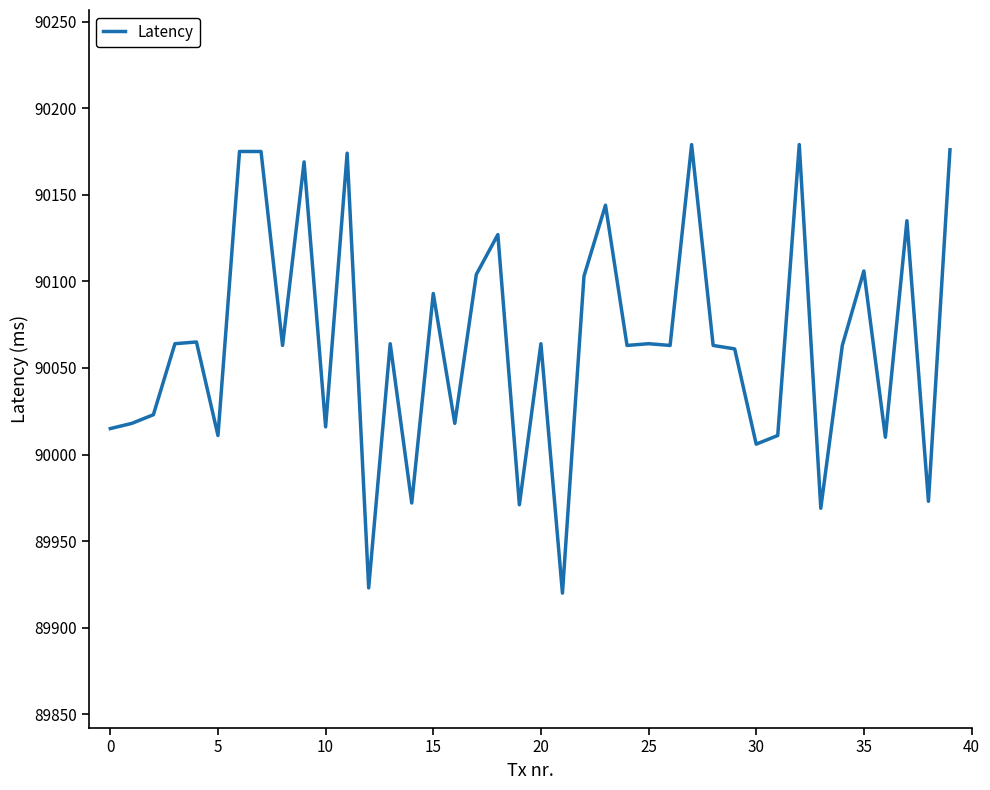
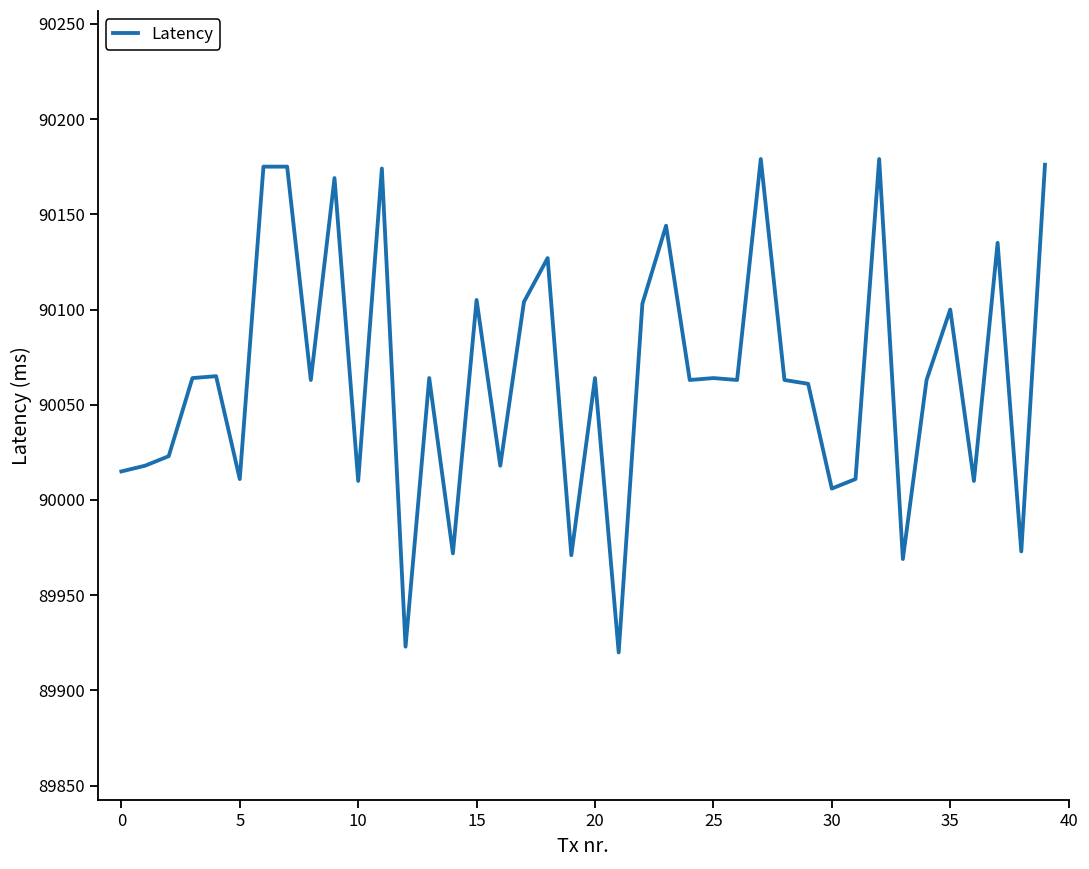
10: 90016 -> 90010
15: 90093 -> 90105
35: 90106 -> 90100
